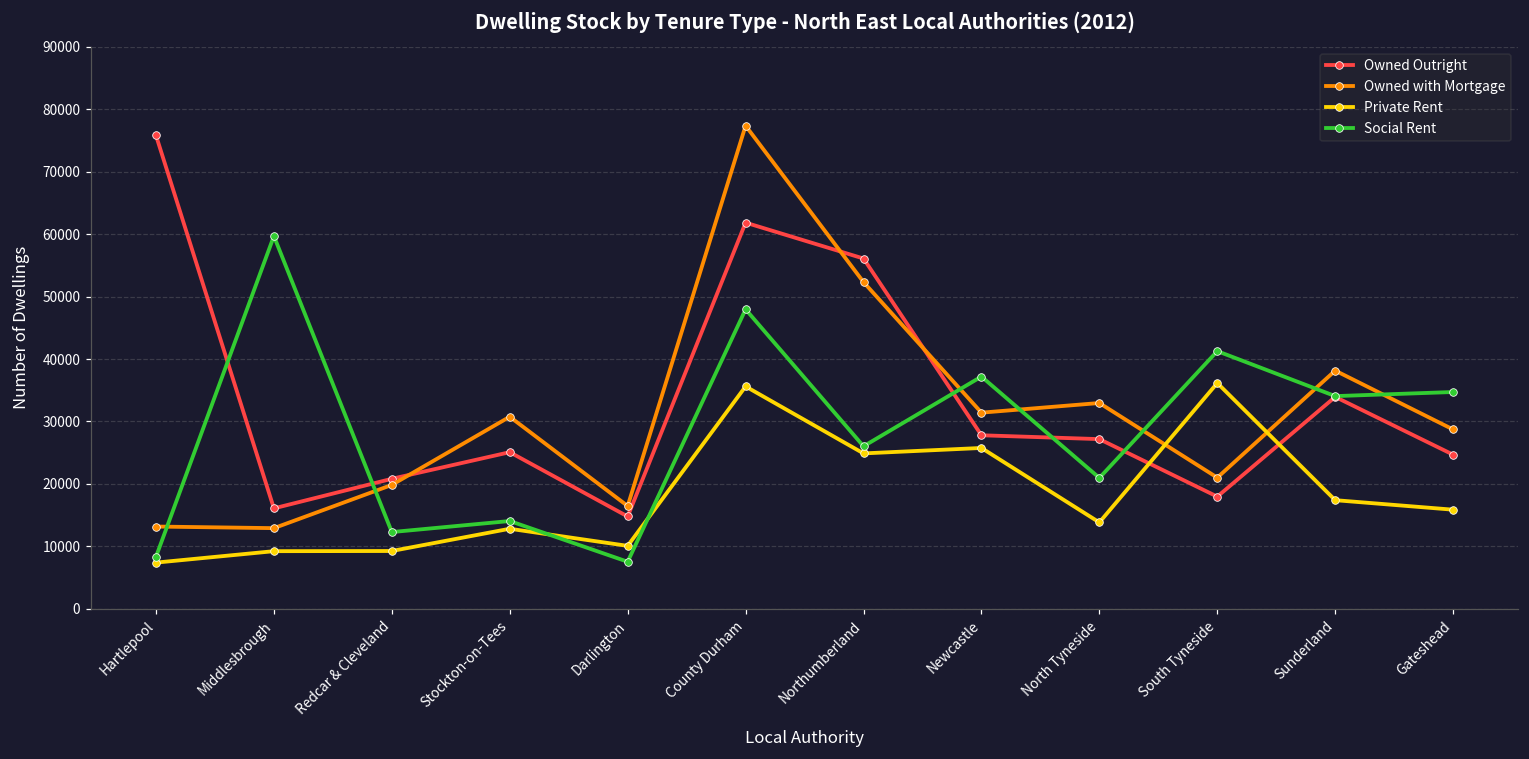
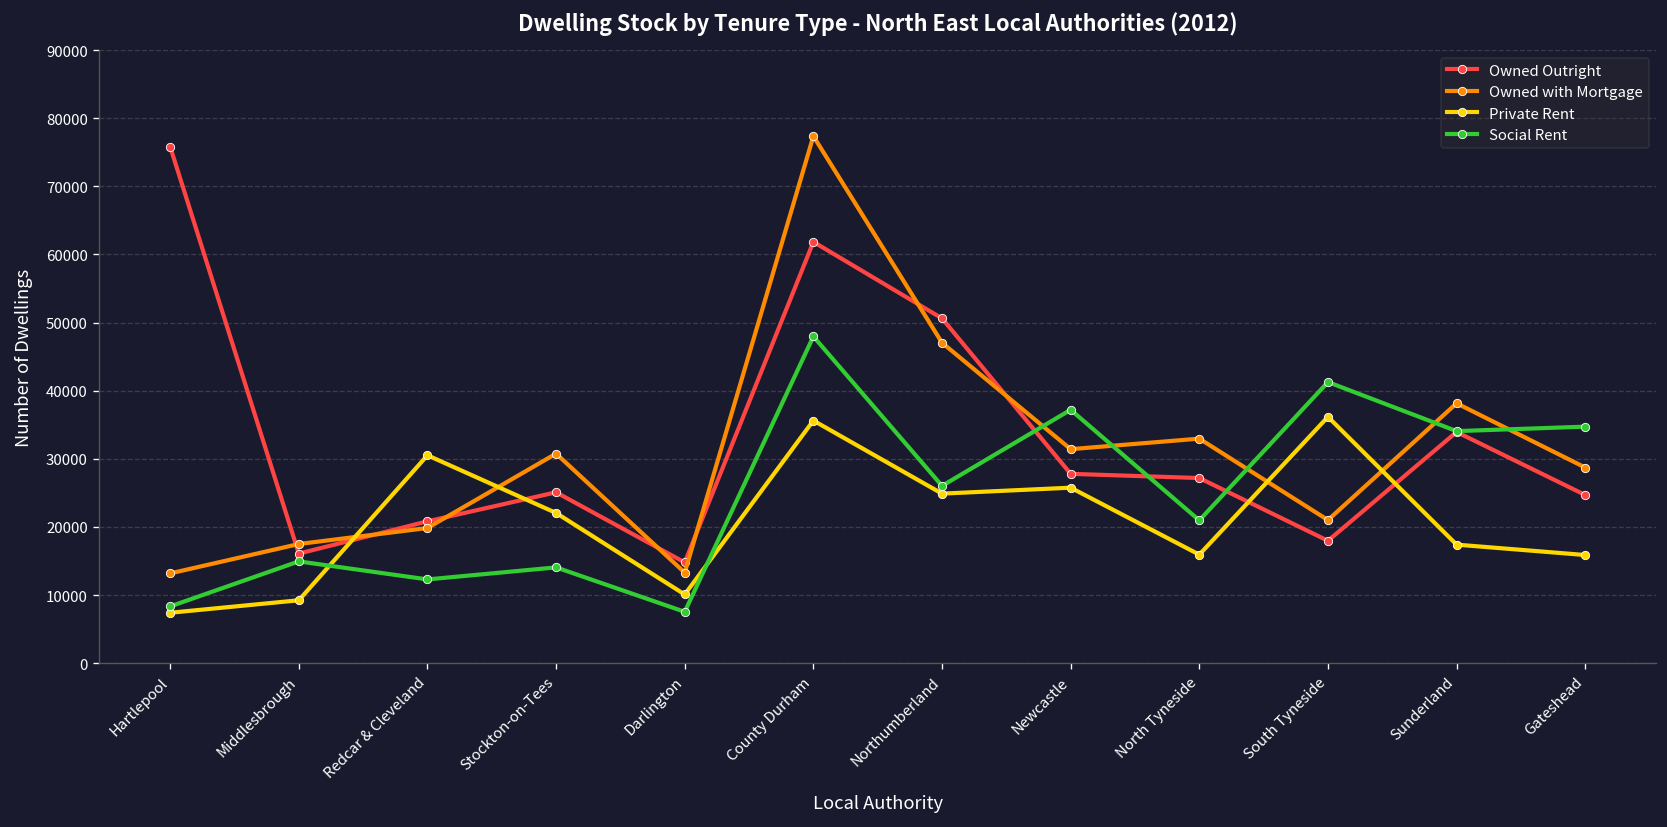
Owned with Mortgage, Middlesbrough: 13000 -> 17000
Social Rent, Middlesbrough: 60000 -> 15000
Private Rent, Redcar & Cleveland: 9000 -> 31000
Private Rent, Stockton-on-Tees: 13000 -> 22000
Owned with Mortgage, Darlington: 16000 -> 13000
Owned Outright, Northumberland: 56000 -> 51000
Owned with Mortgage, Northumberland: 52000 -> 47000
Private Rent, North Tyneside: 14000 -> 16000
